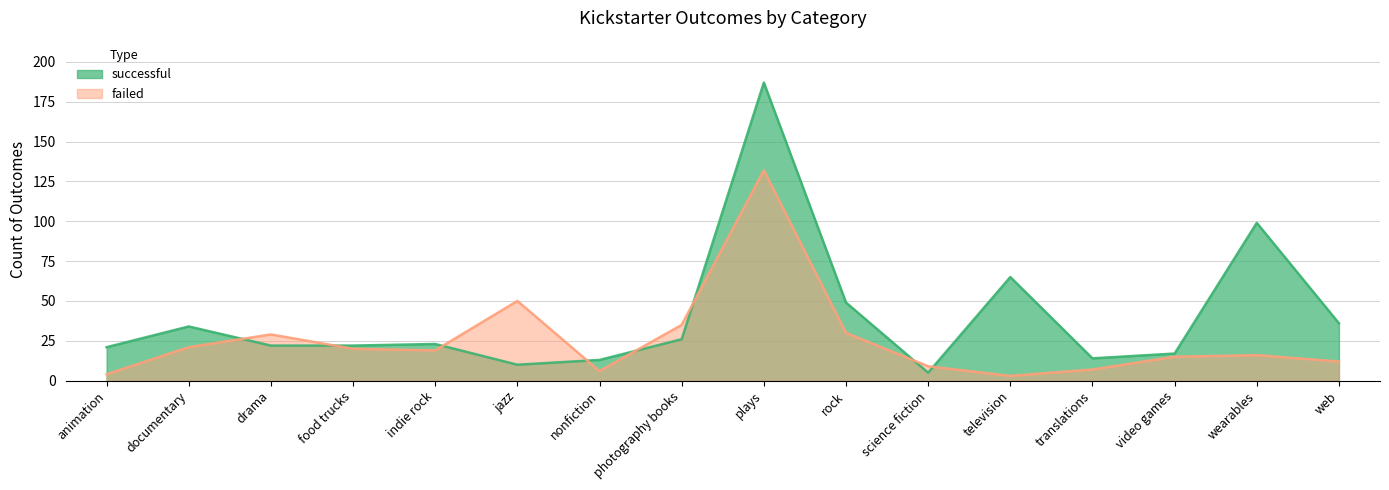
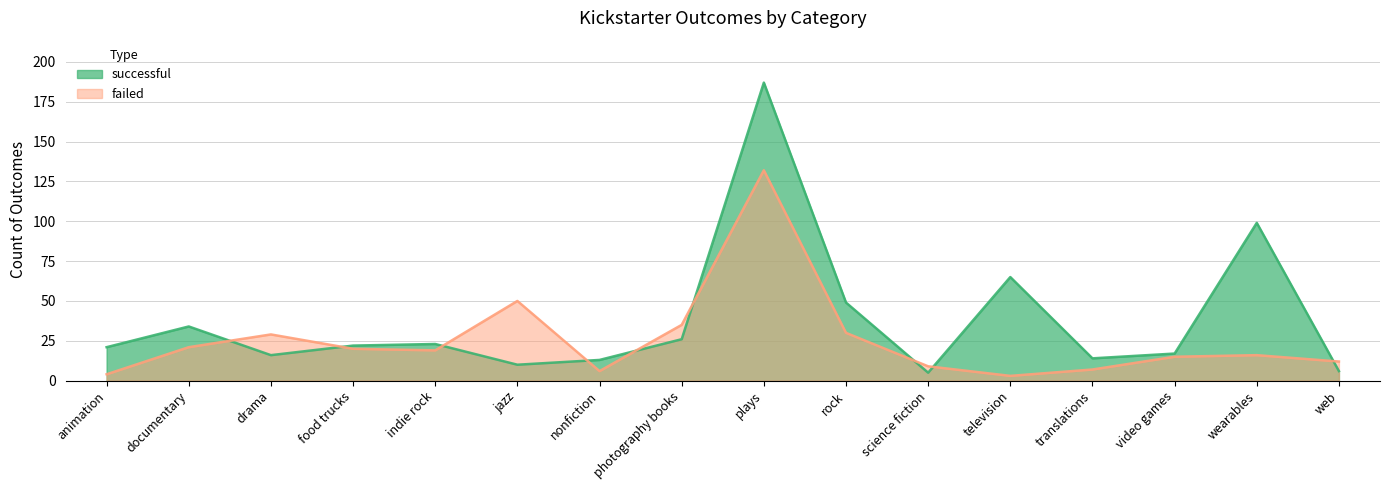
successful, drama: 22 -> 16
successful, web: 36 -> 6
